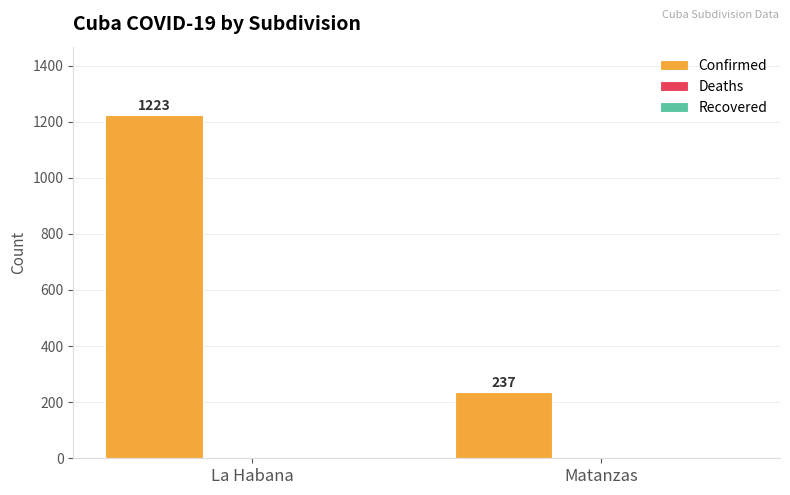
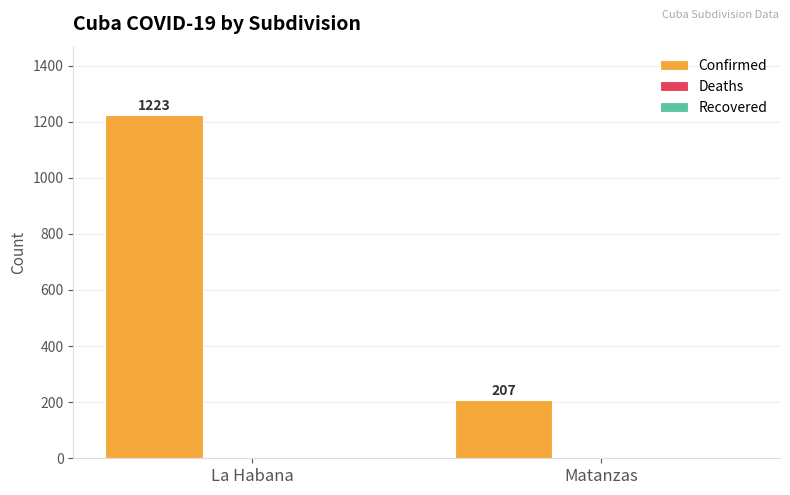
Confirmed, Matanzas: 237 -> 207
